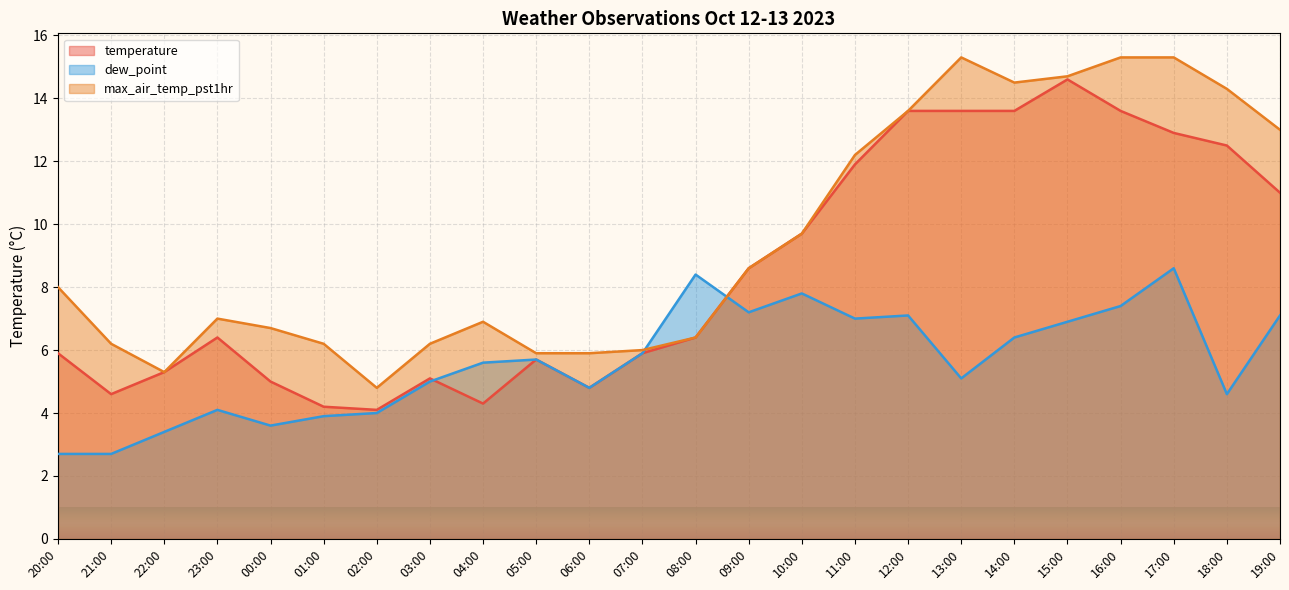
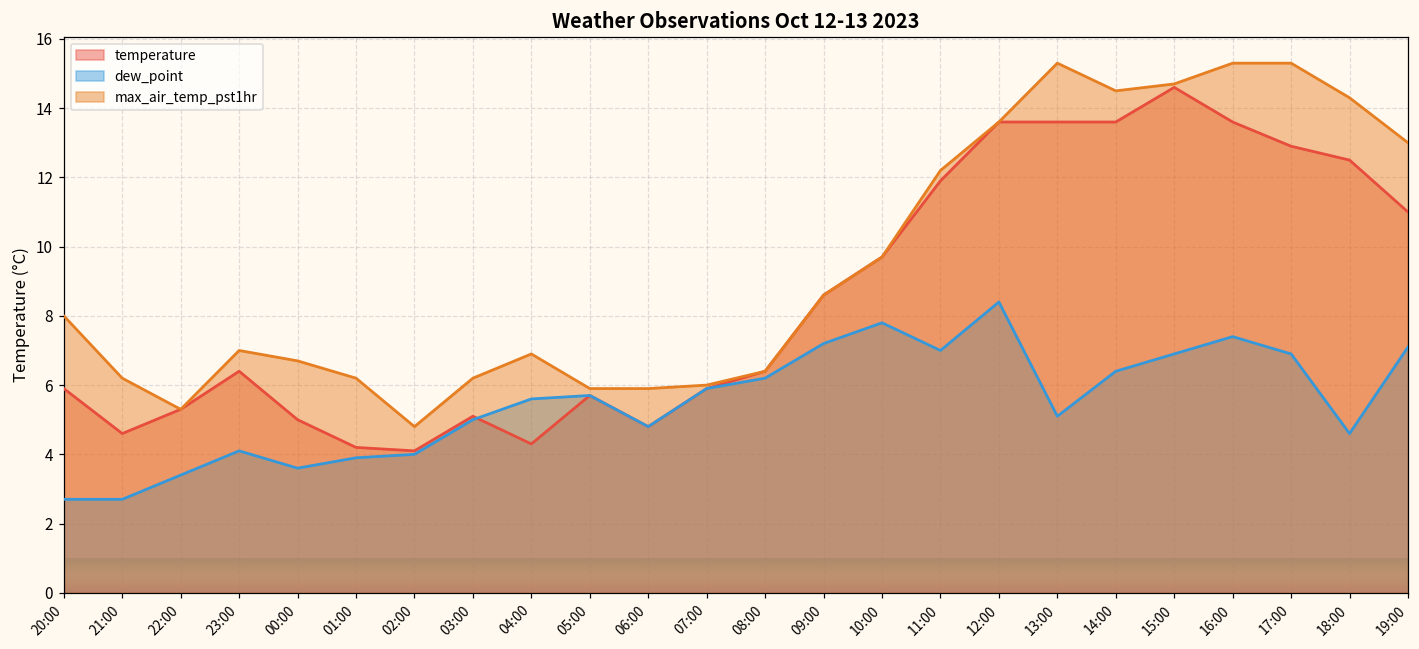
dew_point, 08:00: 8.4 -> 6.2
dew_point, 12:00: 7.1 -> 8.4
dew_point, 17:00: 8.6 -> 6.9
